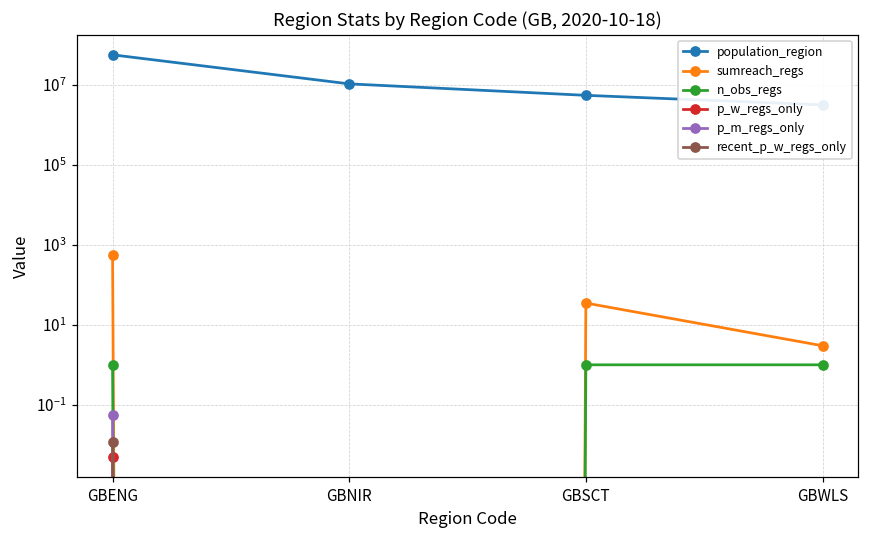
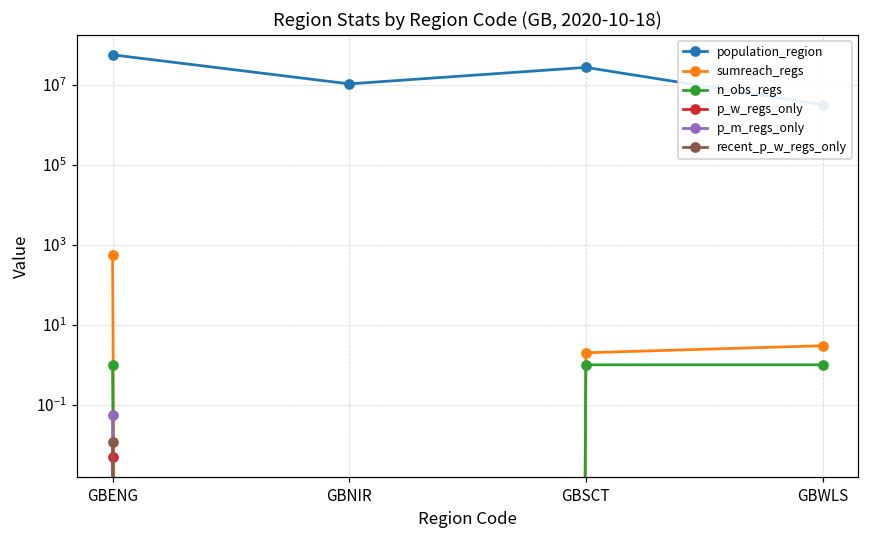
population_region, GBSCT: 5000000 -> 30000000
sumreach_regs, GBSCT: 40 -> 2
